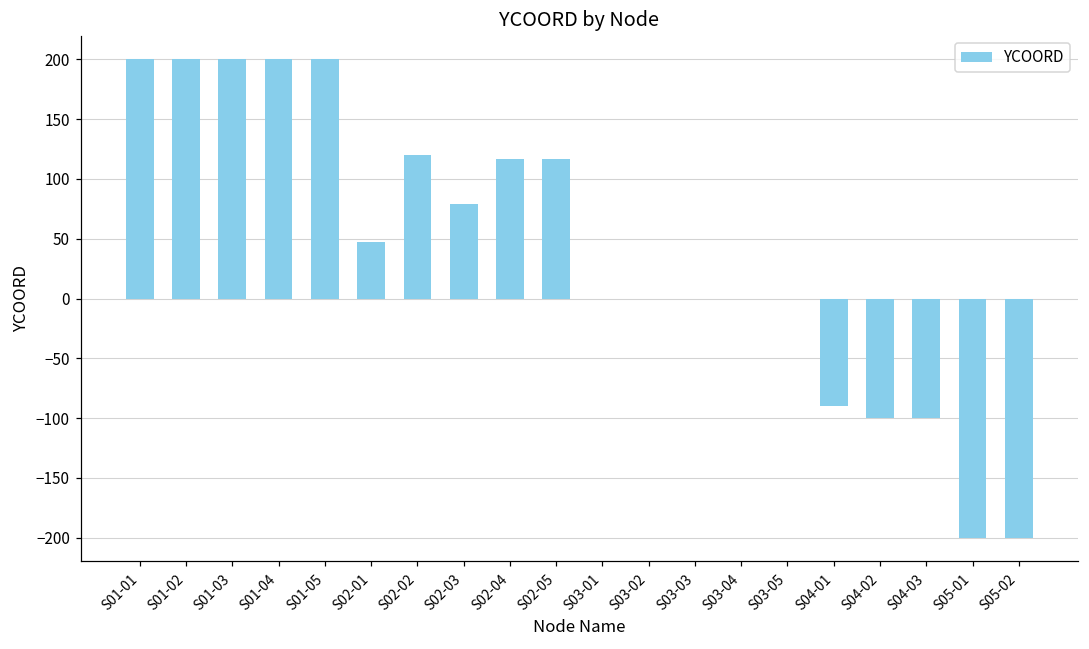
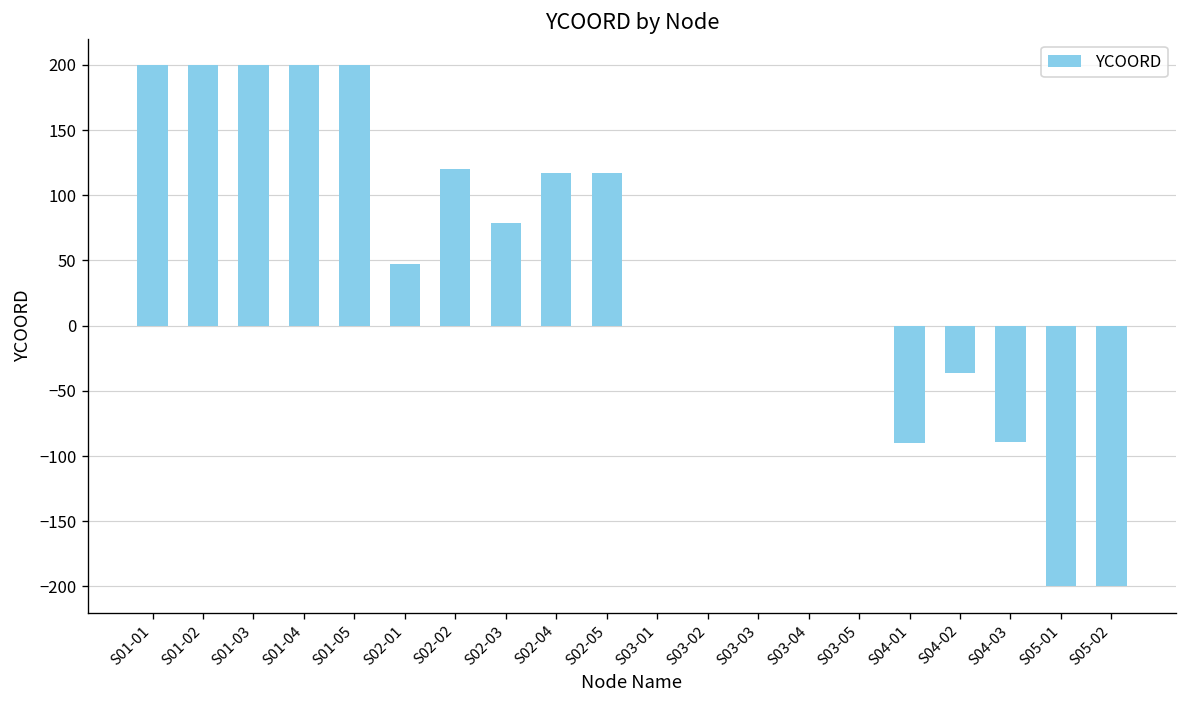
S04-02: -100 -> -36
S04-03: -100 -> -89
